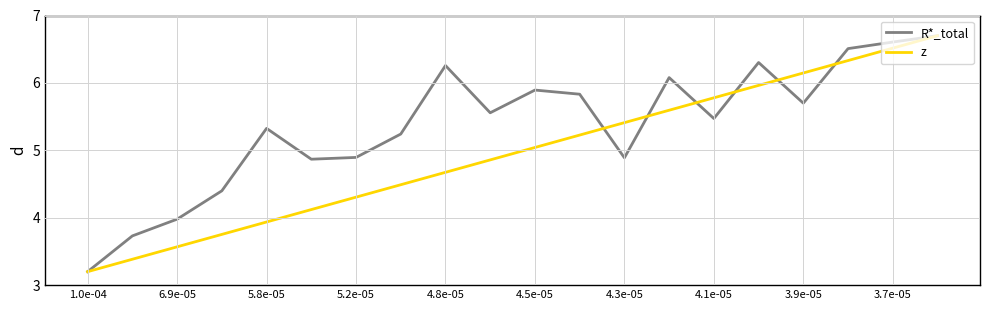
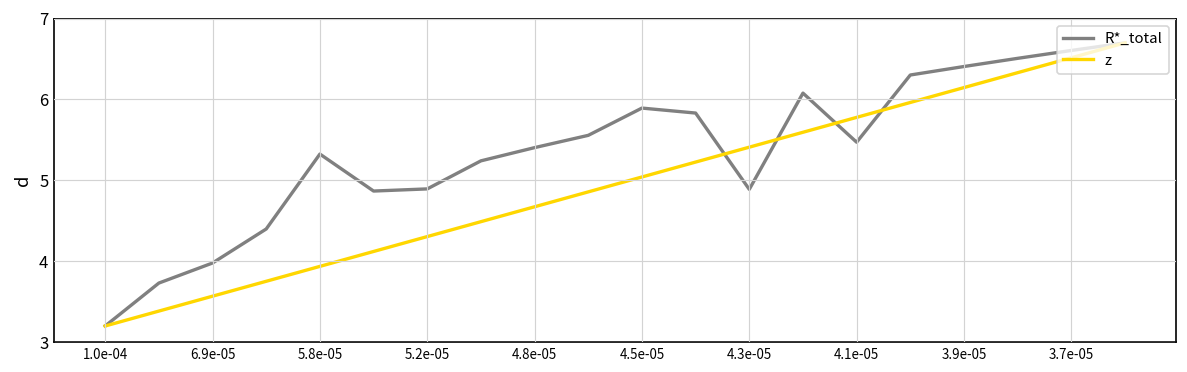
R*_total, 4.8e-05: 6.3 -> 5.4
R*_total, 3.9e-05: 5.7 -> 6.4
